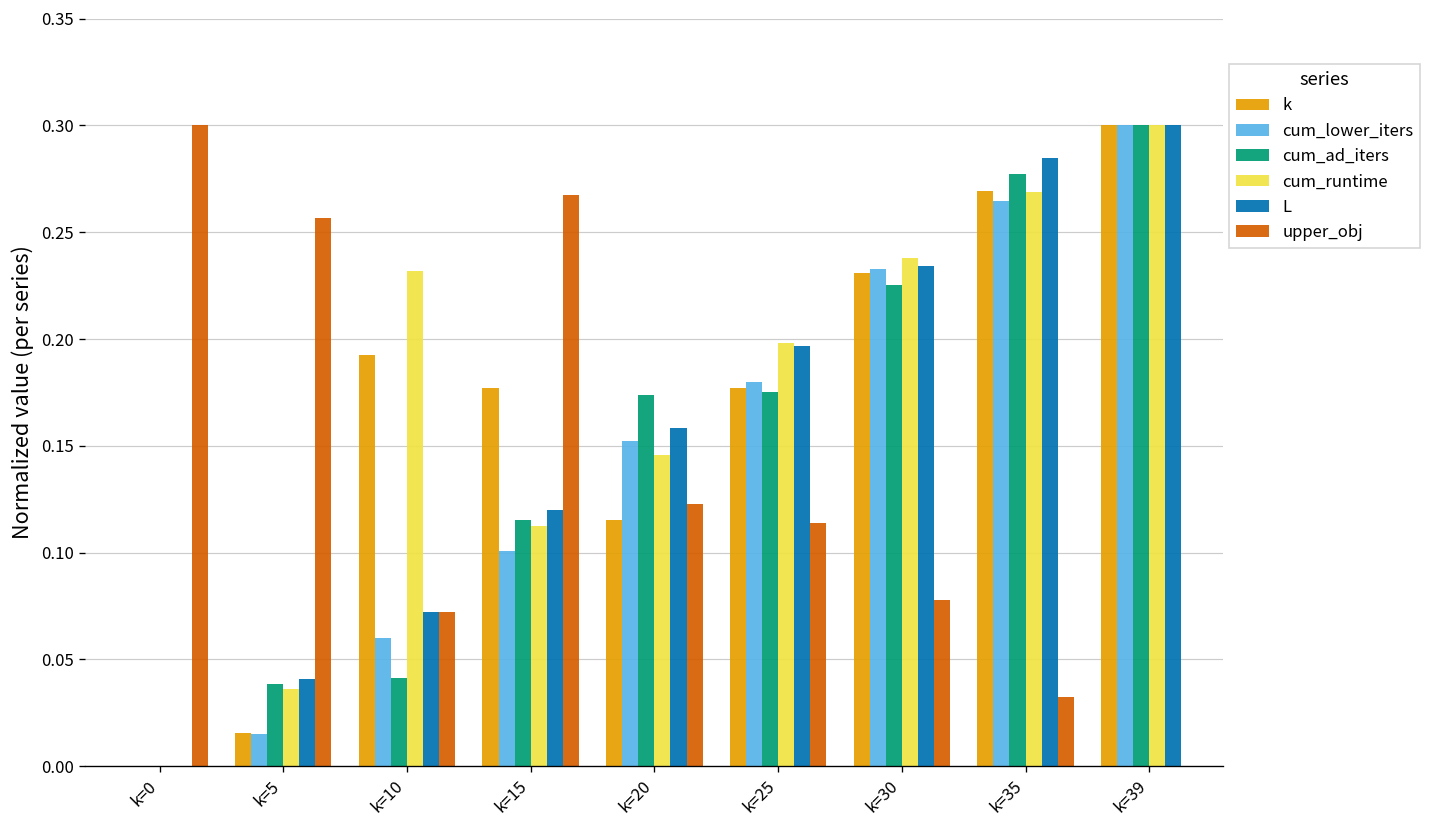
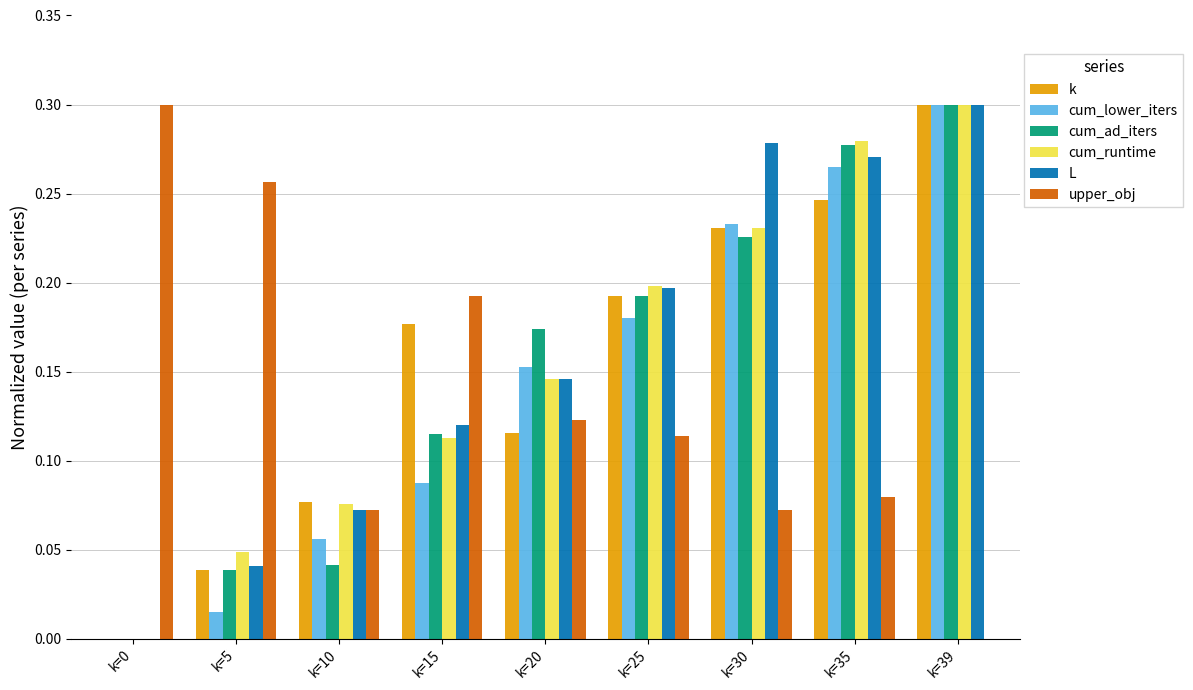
k, k=5: 0.015 -> 0.038
cum_runtime, k=5: 0.036 -> 0.049
k, k=10: 0.192 -> 0.077
cum_lower_iters, k=10: 0.060 -> 0.056
cum_runtime, k=10: 0.232 -> 0.076
cum_lower_iters, k=15: 0.101 -> 0.087
upper_obj, k=15: 0.267 -> 0.192
L, k=20: 0.158 -> 0.146
k, k=25: 0.177 -> 0.192
cum_ad_iters, k=25: 0.175 -> 0.192
cum_runtime, k=30: 0.238 -> 0.231
L, k=30: 0.234 -> 0.278
upper_obj, k=30: 0.078 -> 0.072
k, k=35: 0.269 -> 0.246
cum_runtime, k=35: 0.269 -> 0.280
L, k=35: 0.285 -> 0.271
upper_obj, k=35: 0.032 -> 0.079
